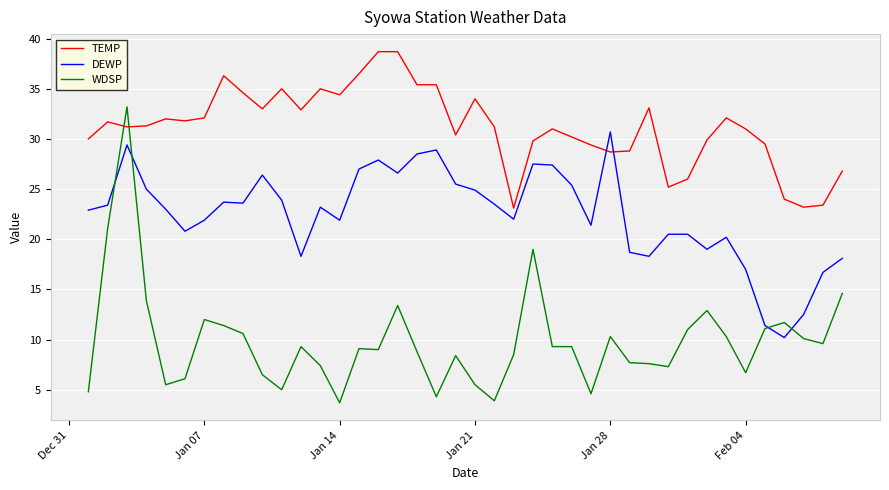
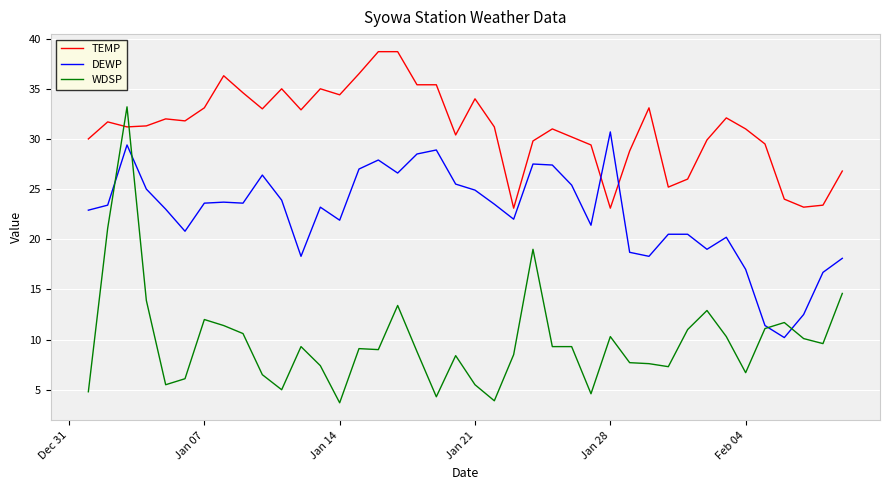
TEMP, Jan 07: 32.1 -> 33.1
DEWP, Jan 07: 21.9 -> 23.6
TEMP, Jan 28: 28.7 -> 23.1
